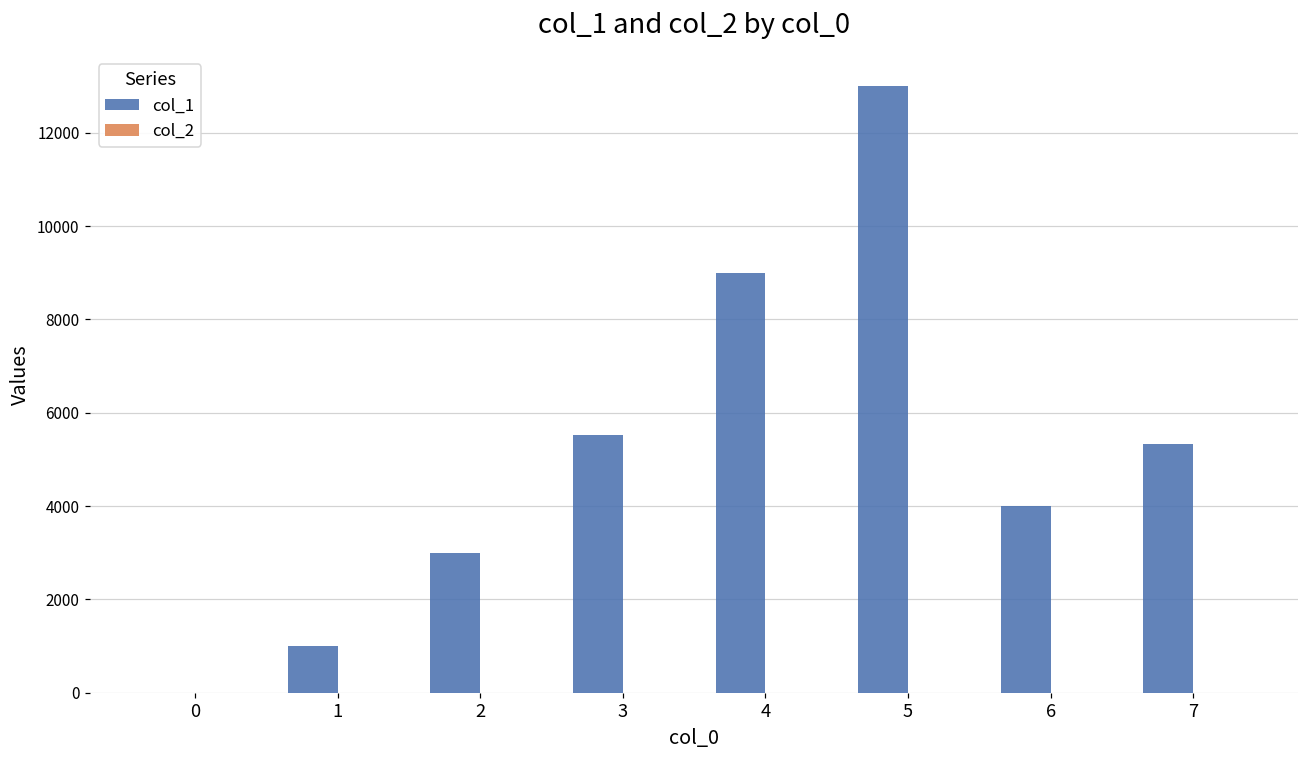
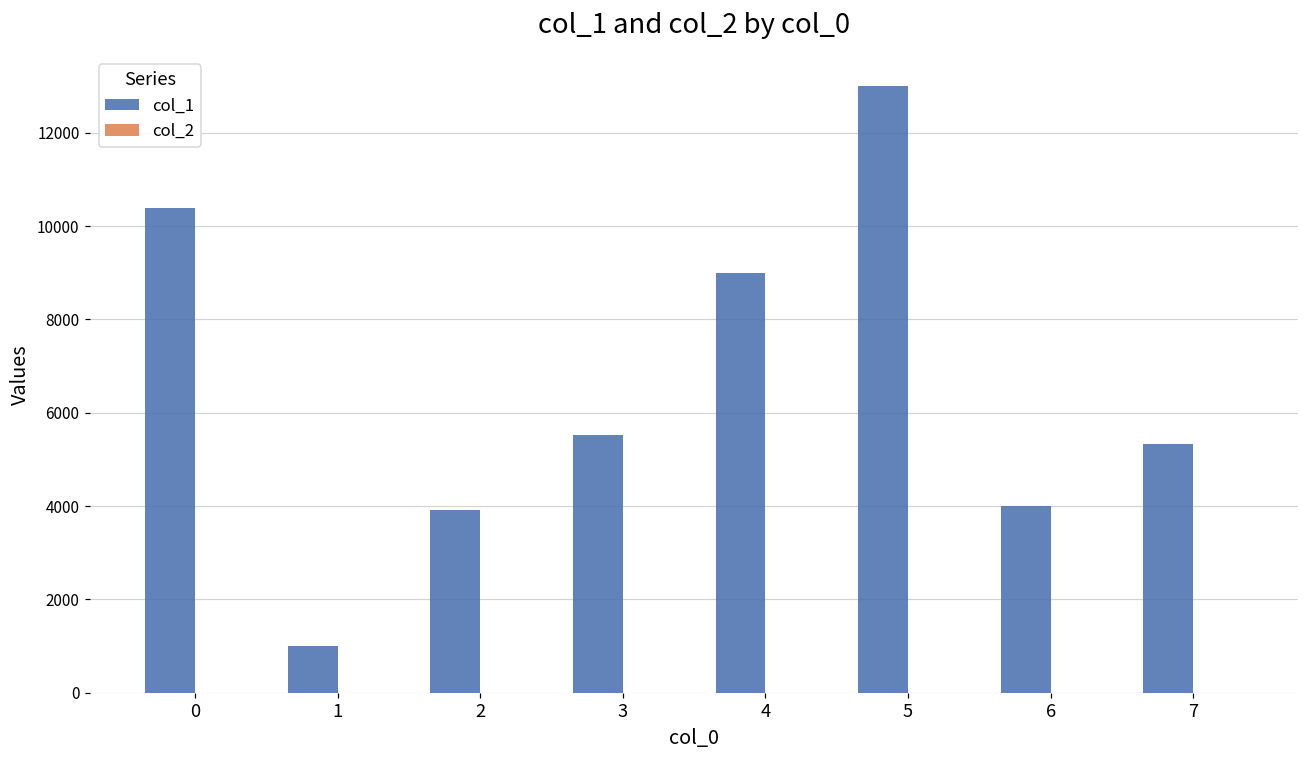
col_1, 0: 0 -> 10400
col_1, 2: 3000 -> 3900
